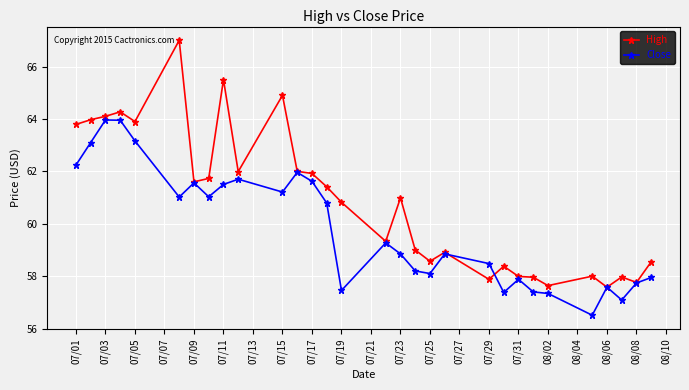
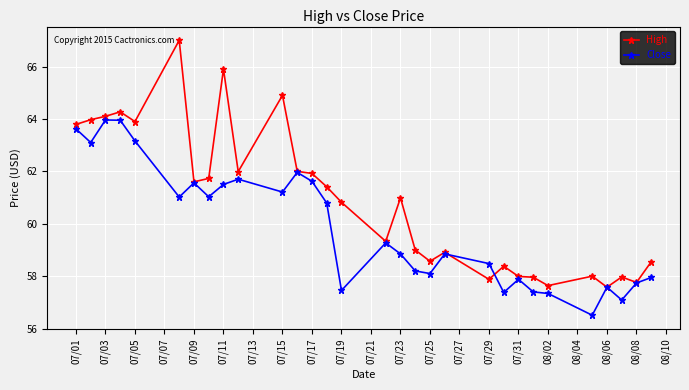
Close, 07/01: 62.2 -> 63.6
High, 07/11: 65.5 -> 65.9
